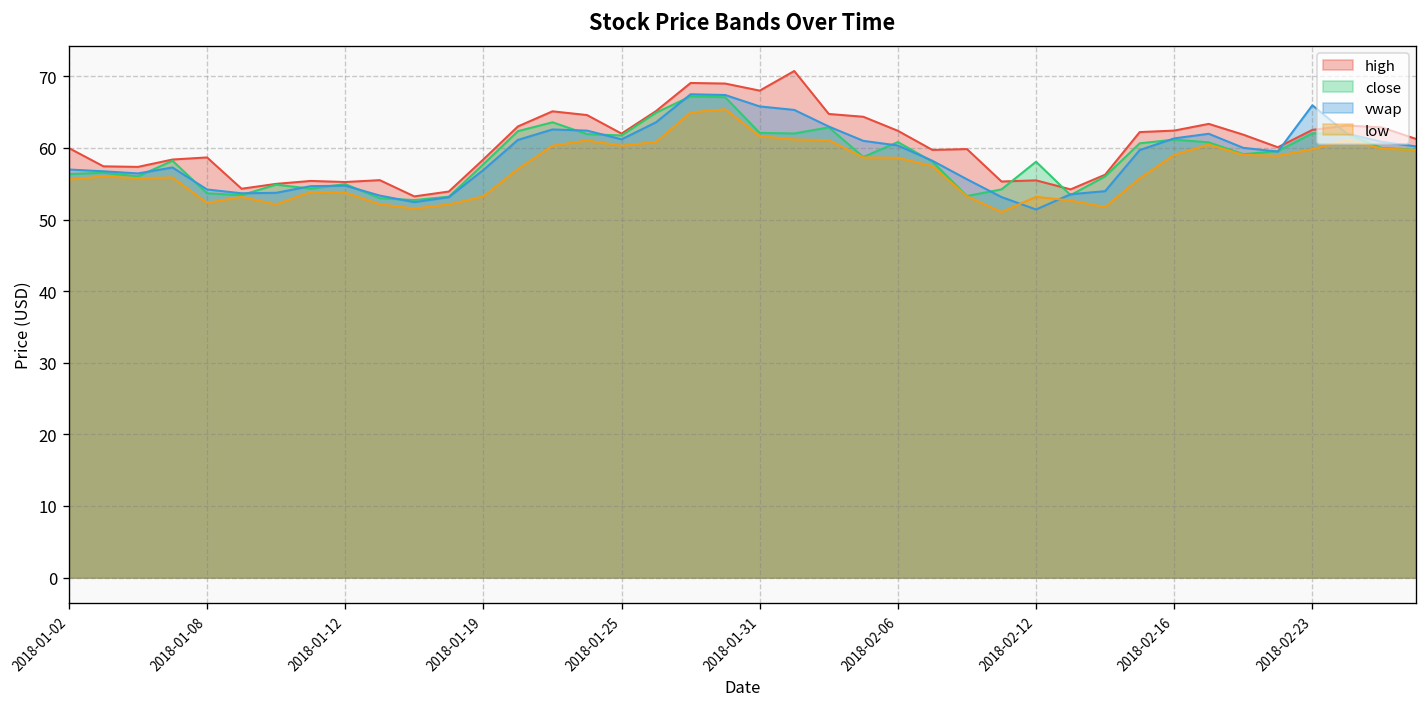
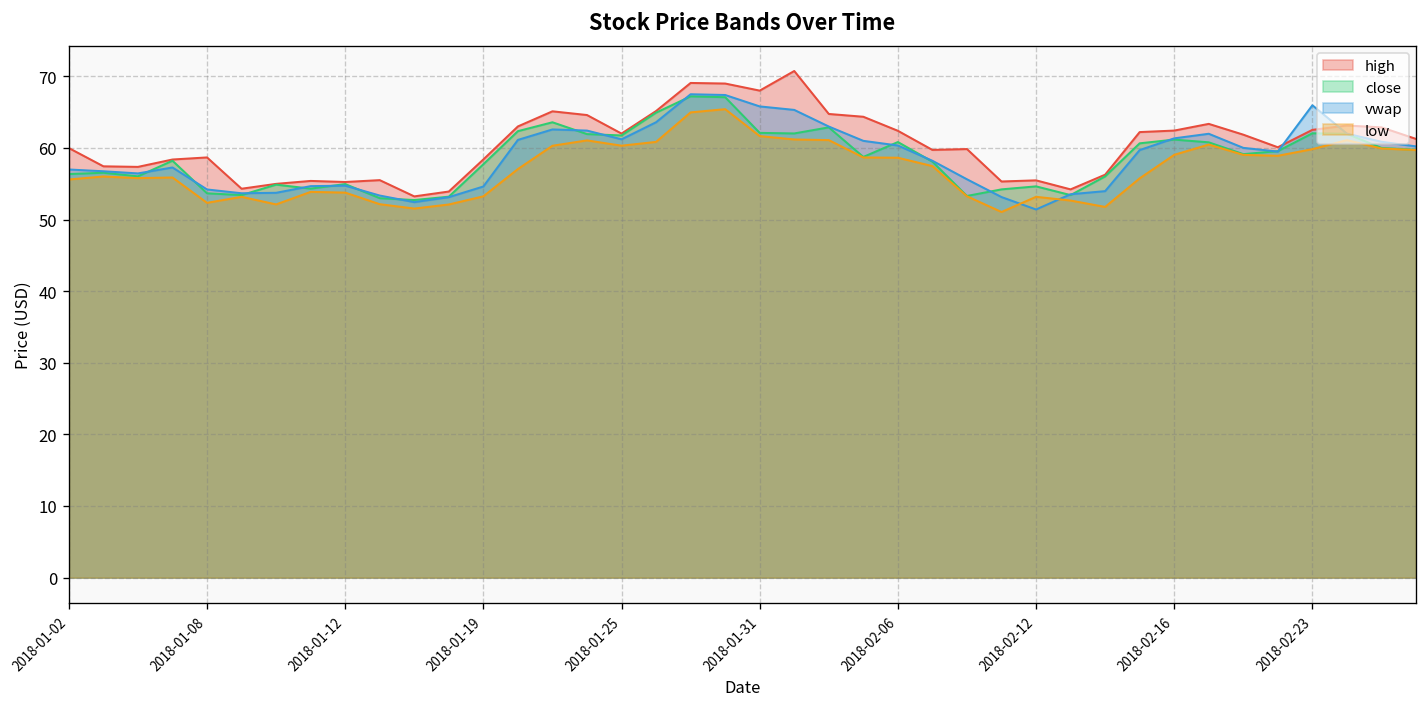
vwap, 2018-01-19: 57 -> 55
close, 2018-02-12: 58 -> 55
